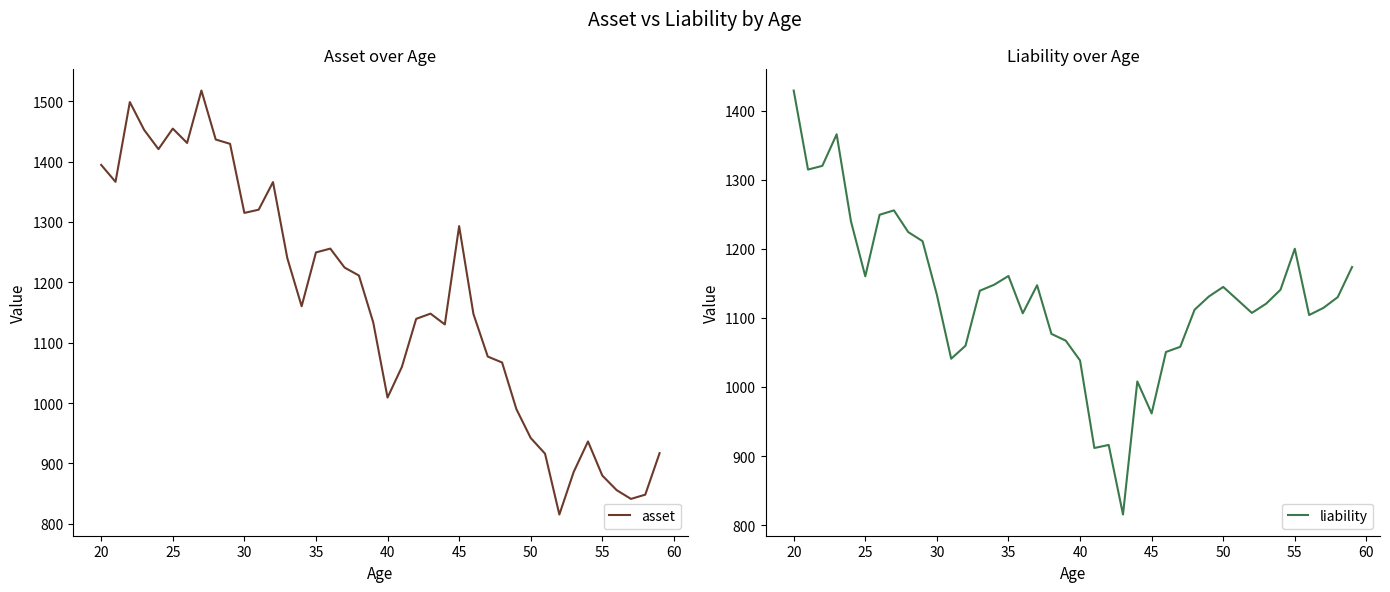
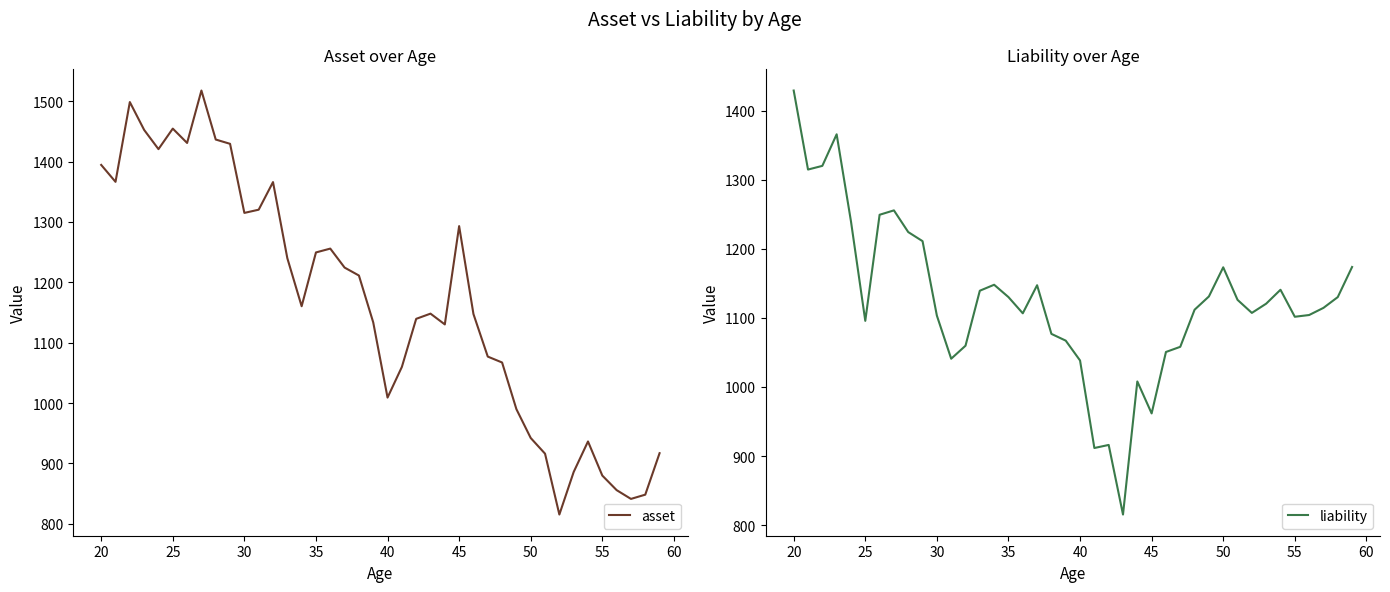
Liability over Age, 25: 1160 -> 1100
Liability over Age, 30: 1130 -> 1100
Liability over Age, 35: 1160 -> 1130
Liability over Age, 50: 1140 -> 1170
Liability over Age, 55: 1200 -> 1100
